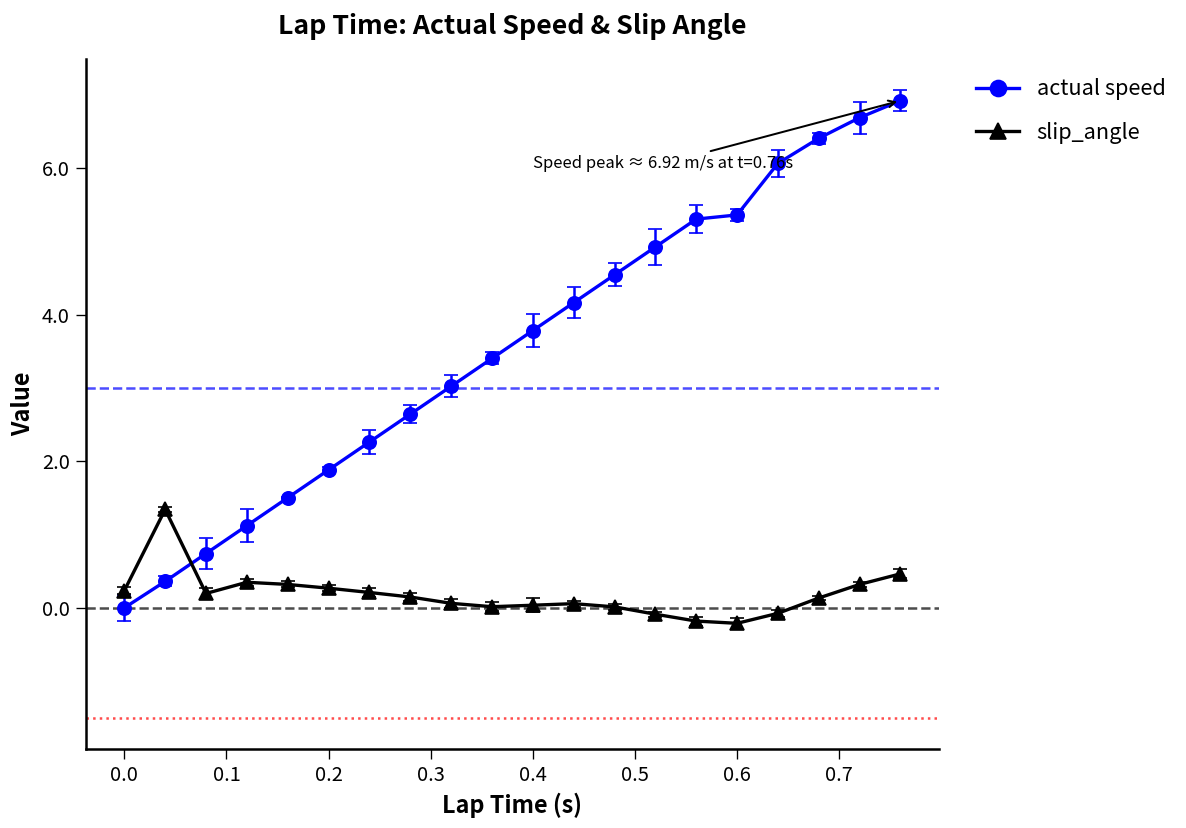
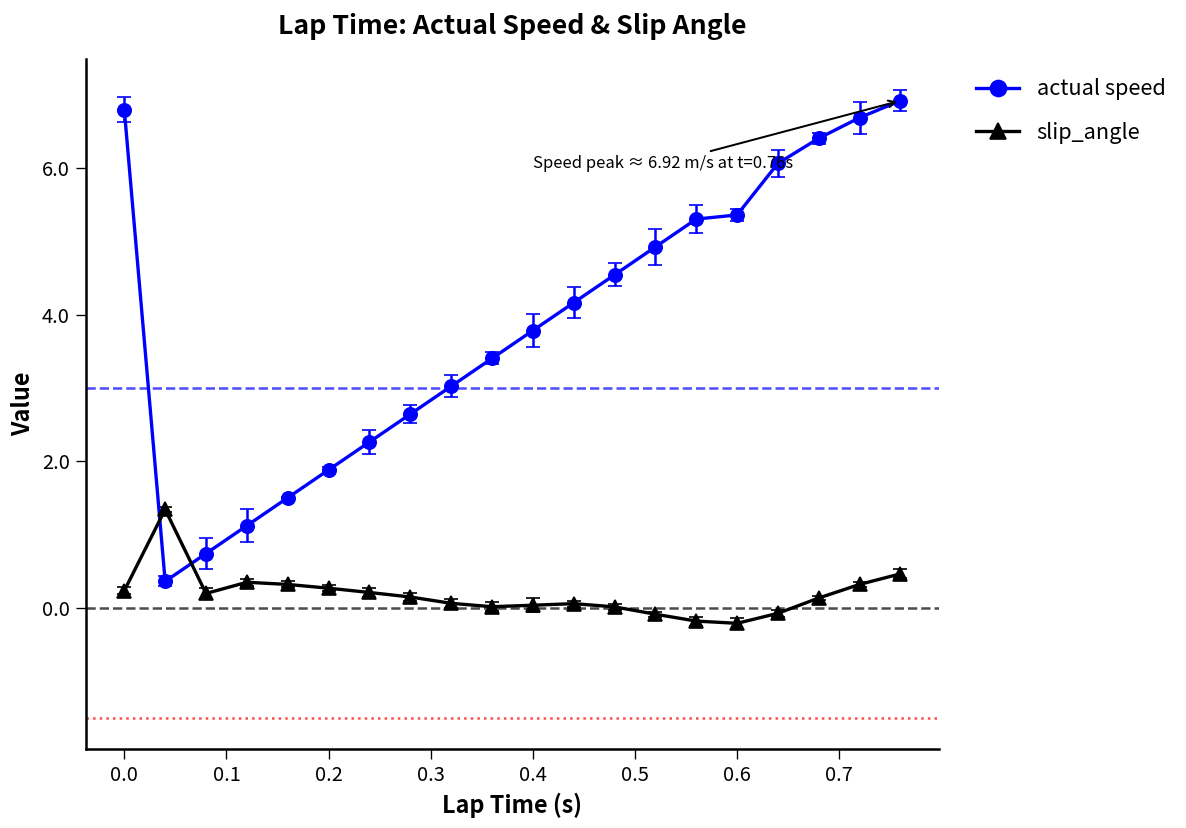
actual speed, 0.0: 0.0 -> 6.8
